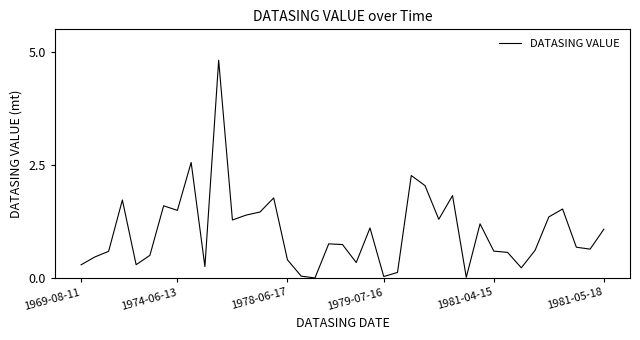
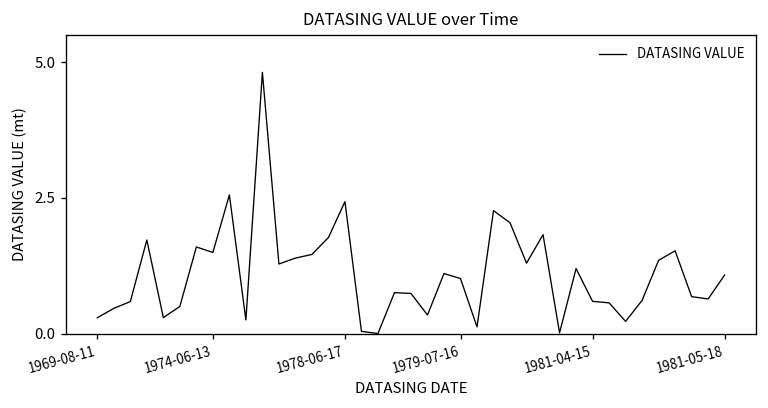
1978-06-17: 0.4 -> 2.4
1979-07-16: 0.0 -> 1.0
